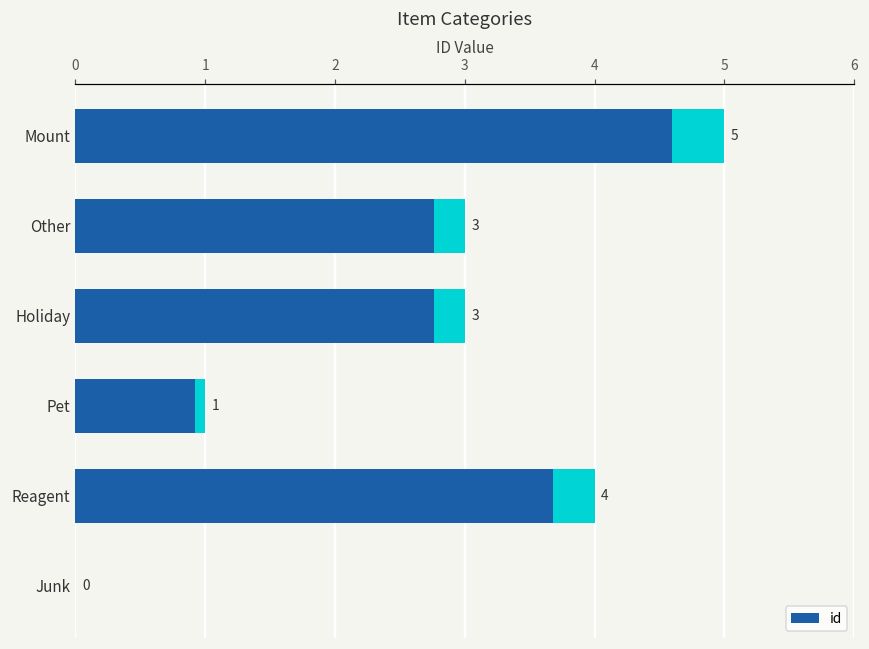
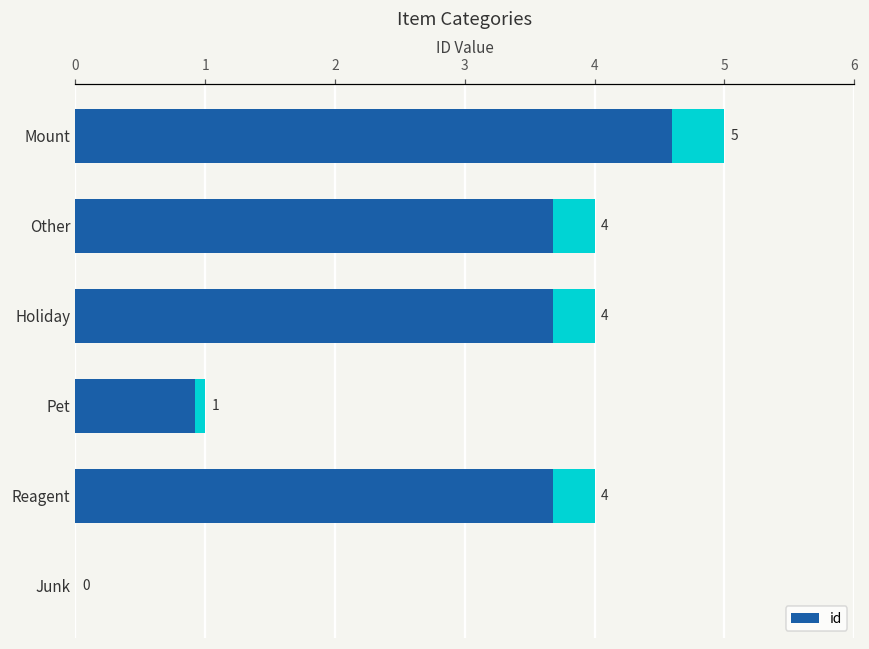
id, Other: 3 -> 4
id, Holiday: 3 -> 4
